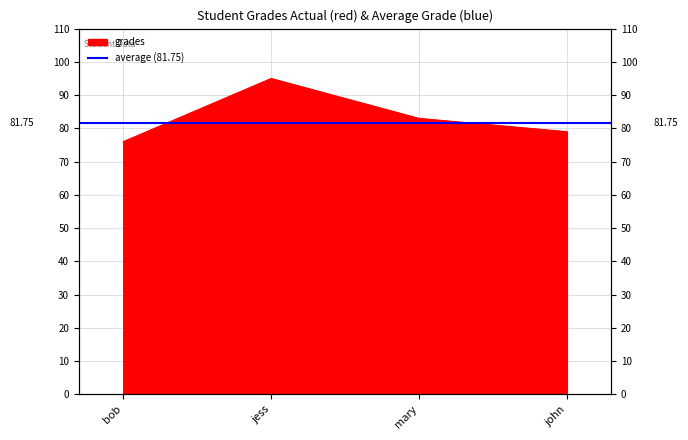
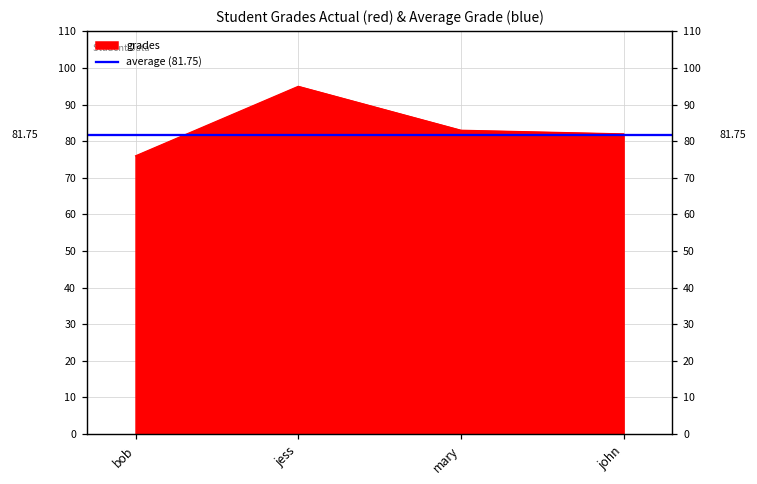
john: 79 -> 82
